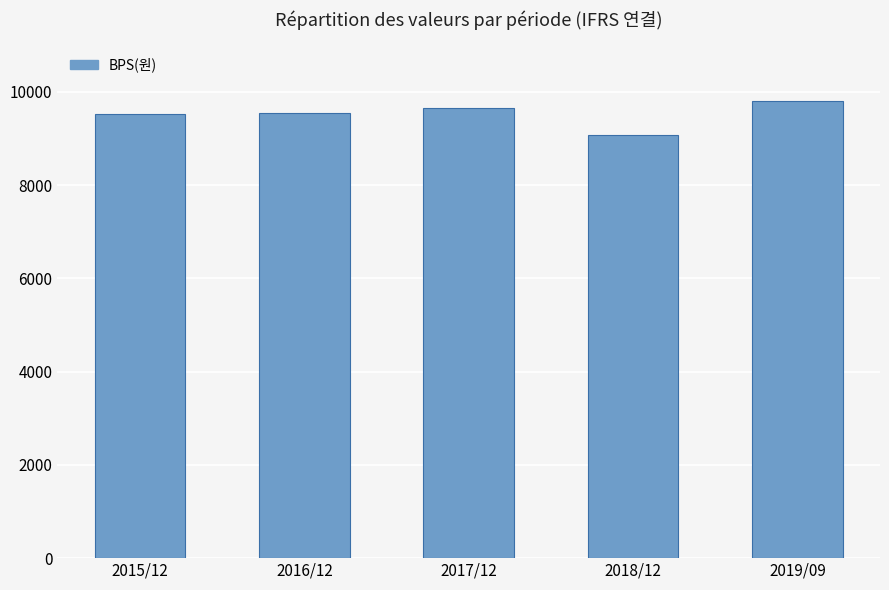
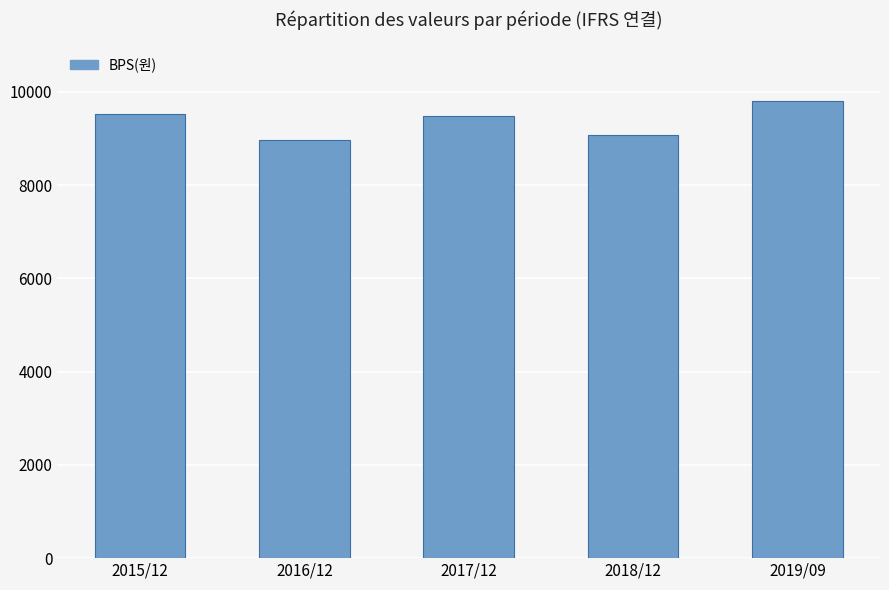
2016/12: 9500 -> 9000
2017/12: 9700 -> 9500
